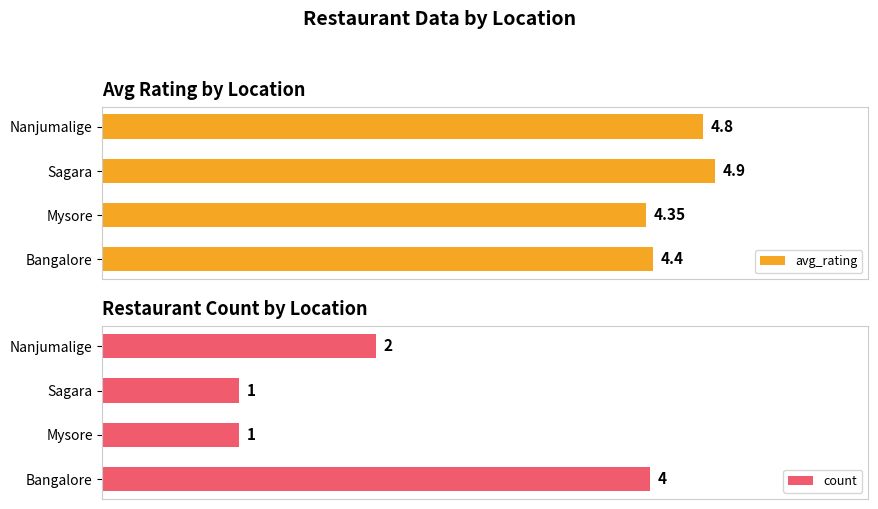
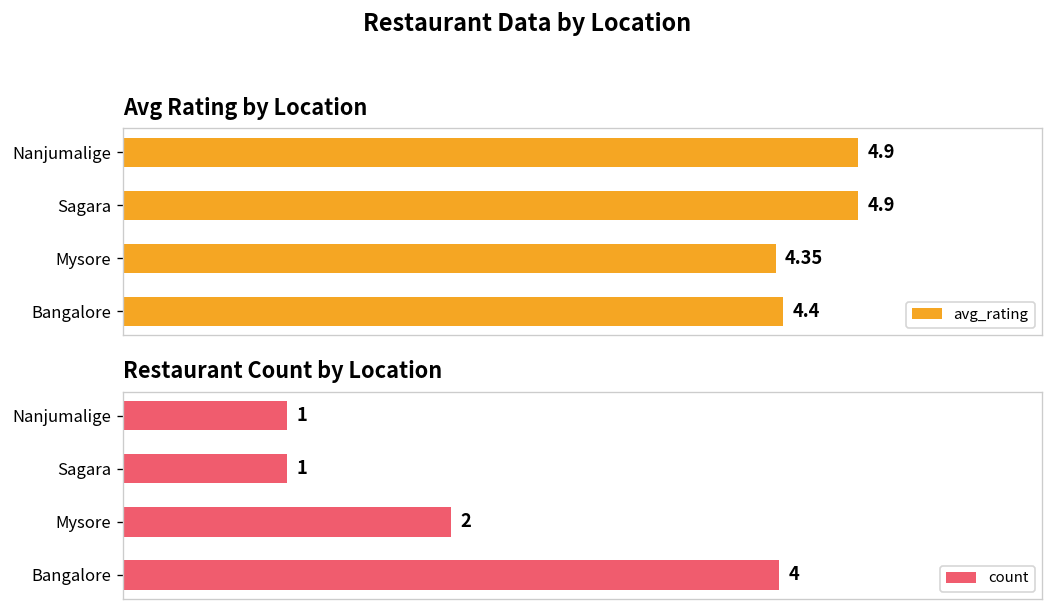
Avg Rating by Location, Nanjumalige: 4.8 -> 4.9
Restaurant Count by Location, Nanjumalige: 2 -> 1
Restaurant Count by Location, Mysore: 1 -> 2
